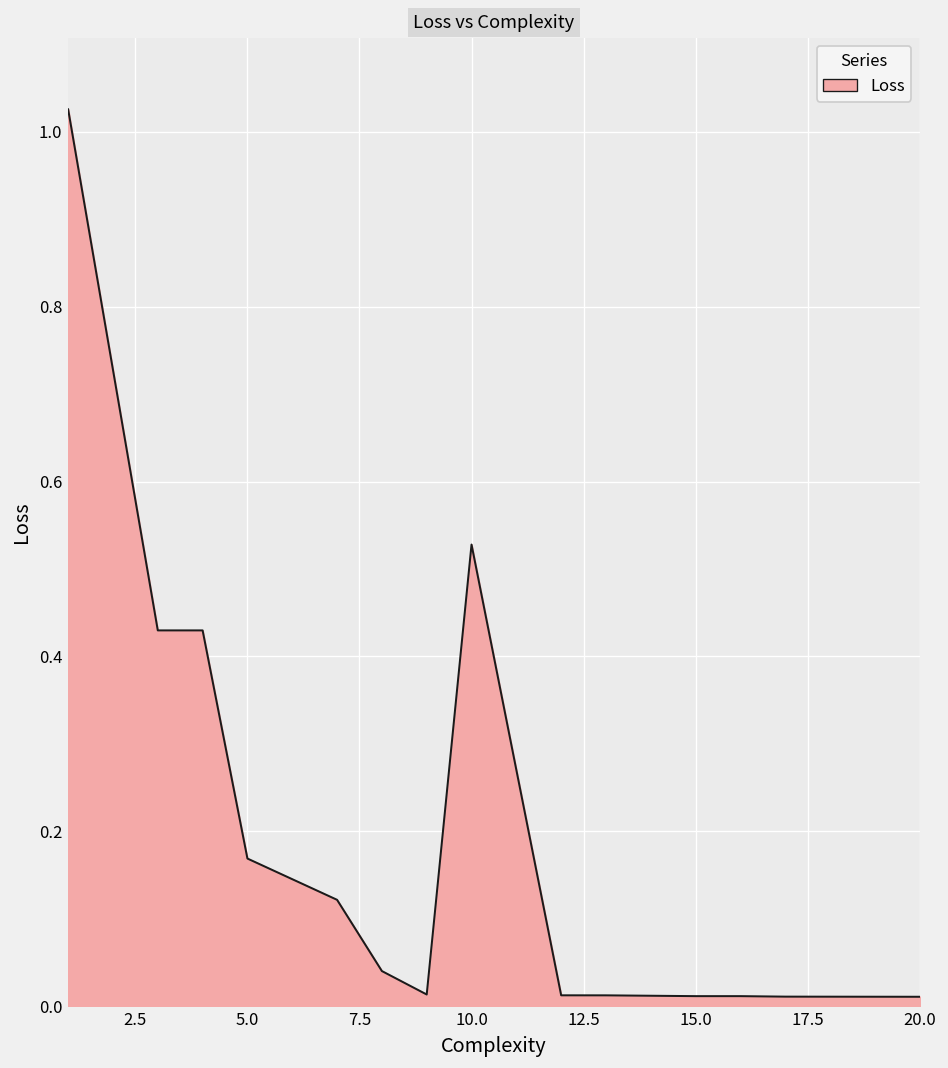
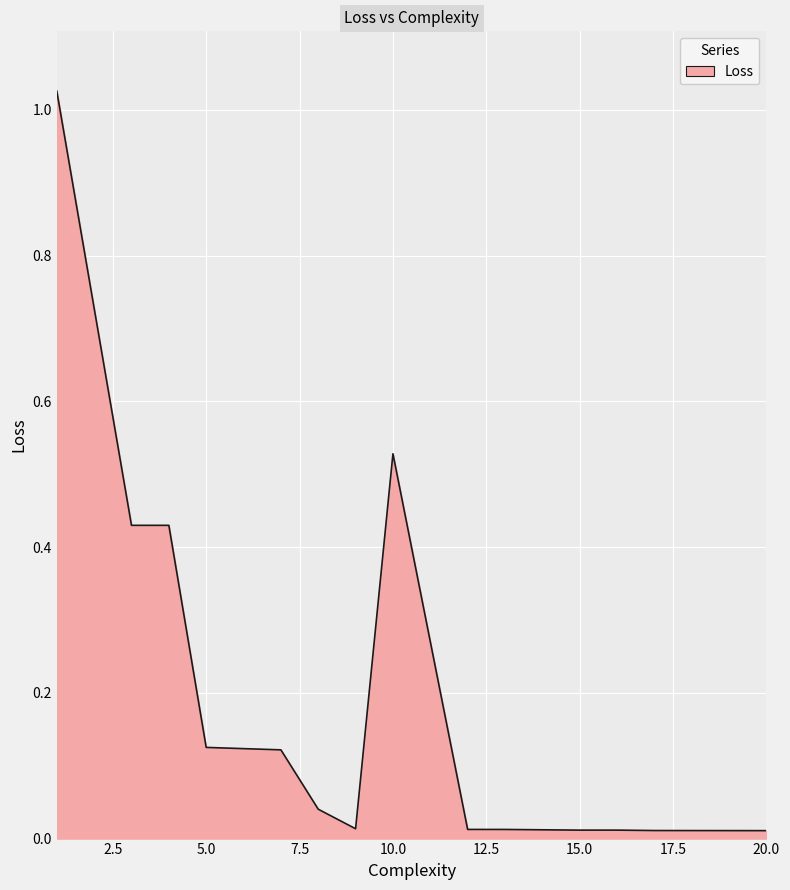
5.0: 0.17 -> 0.13
